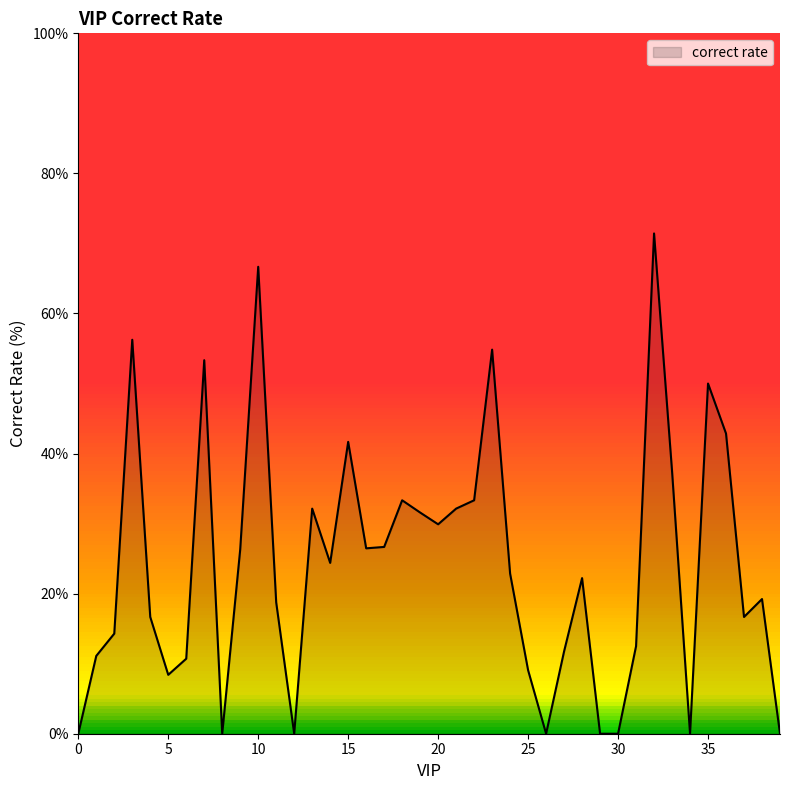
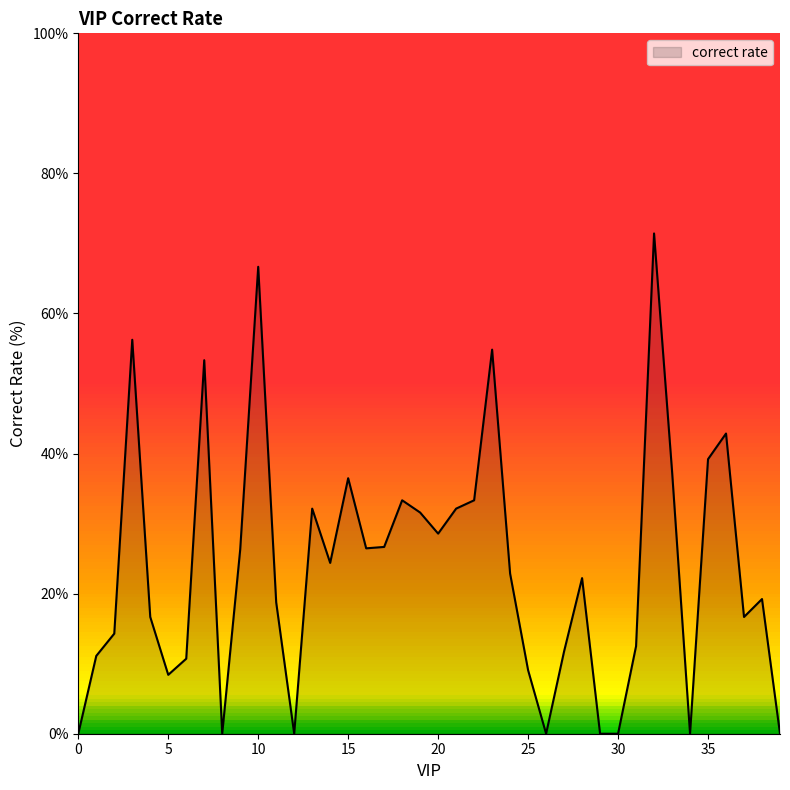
15: 42% -> 36%
20: 30% -> 29%
35: 50% -> 39%
